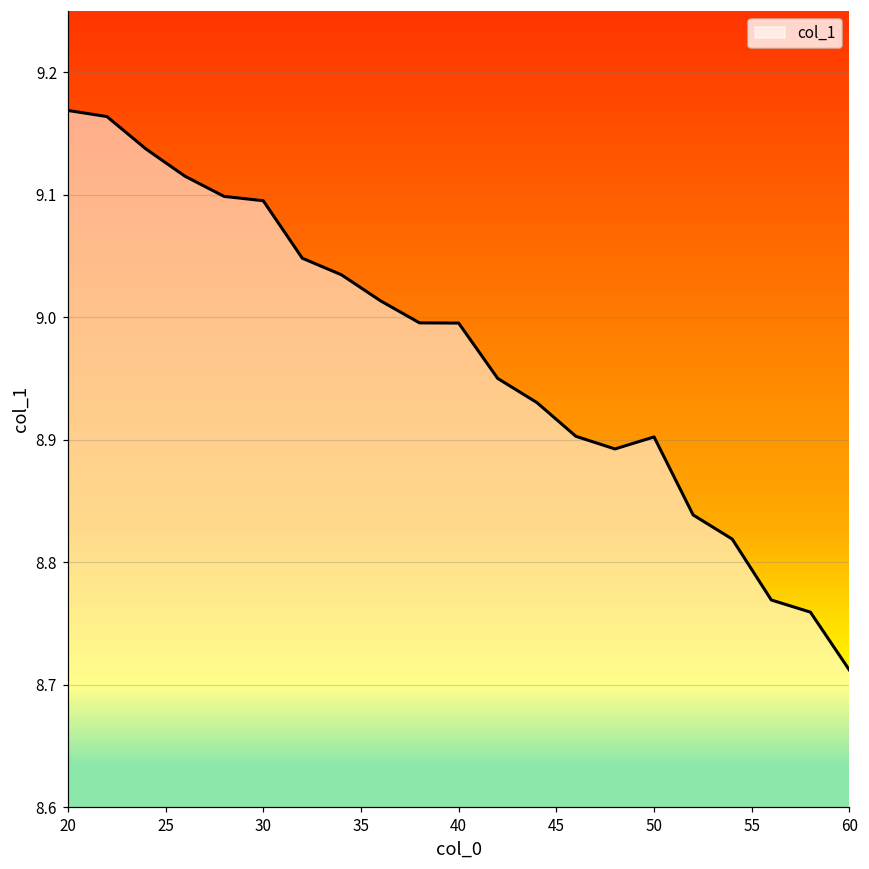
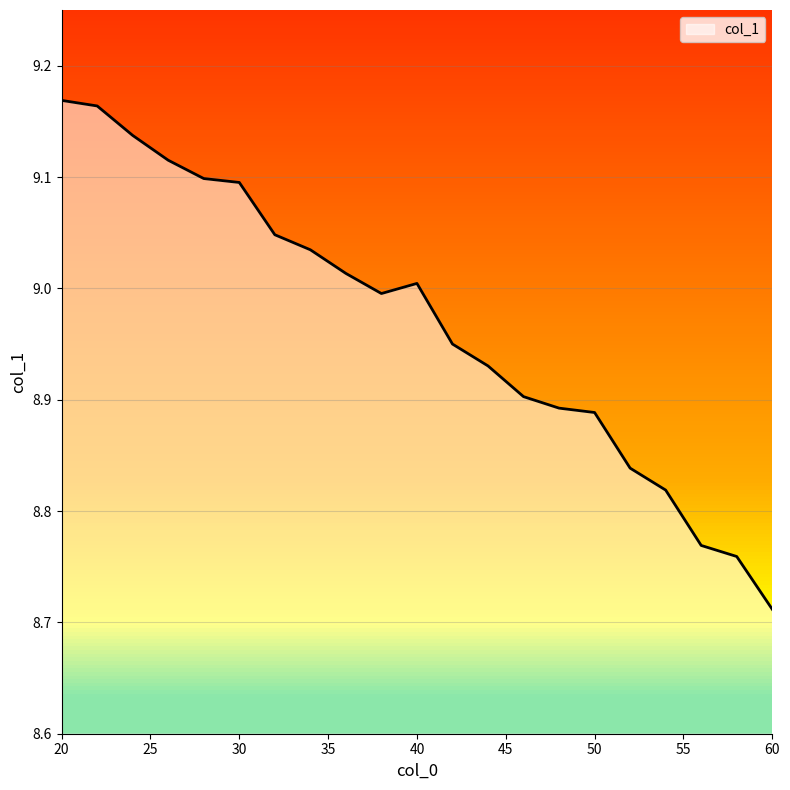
col_1, 40: 8.995 -> 9.004
col_1, 50: 8.902 -> 8.888
